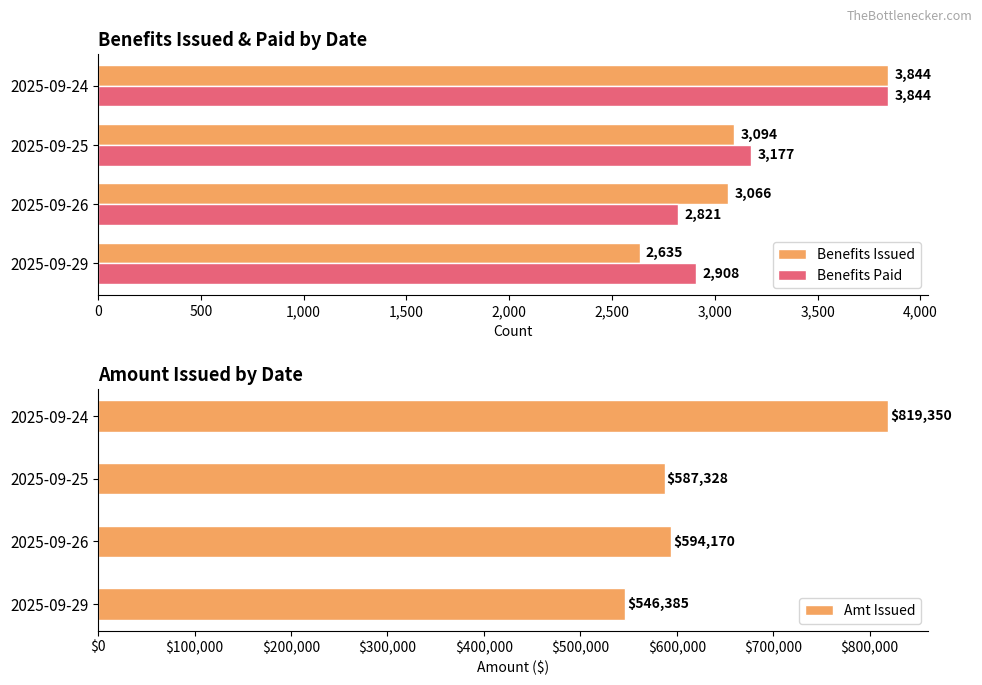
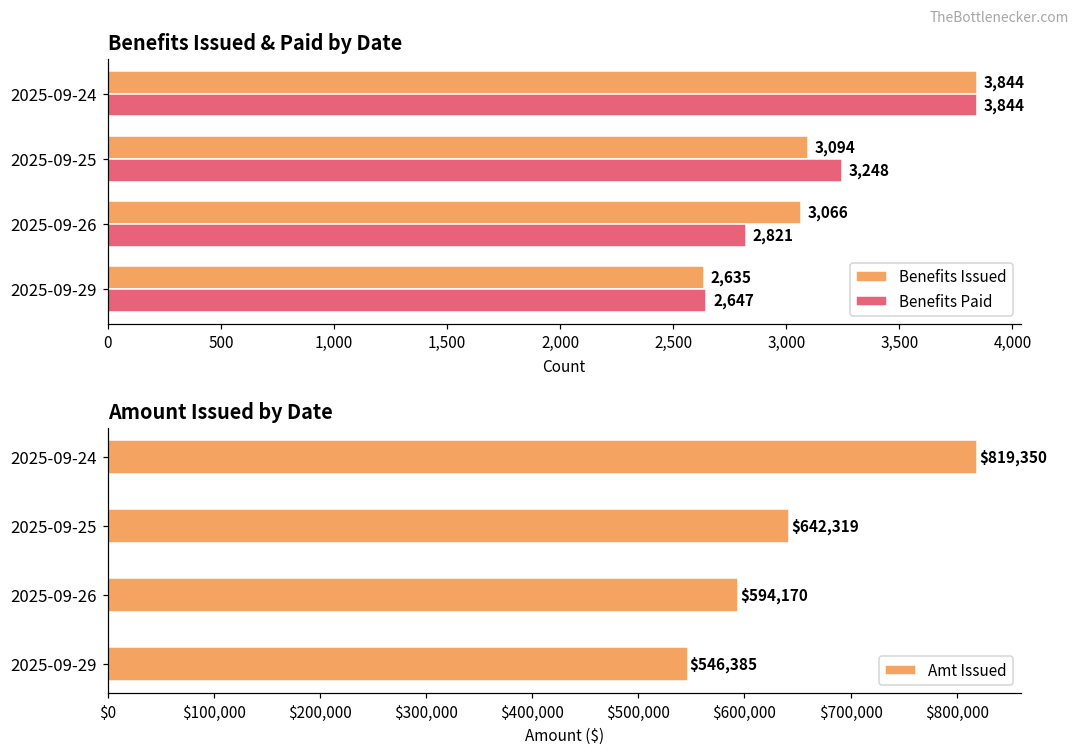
Benefits Issued & Paid by Date, Benefits Paid, 2025-09-25: 3,177 -> 3,248
Benefits Issued & Paid by Date, Benefits Paid, 2025-09-29: 2,908 -> 2,647
Amount Issued by Date, 2025-09-25: $587,328 -> $642,319
